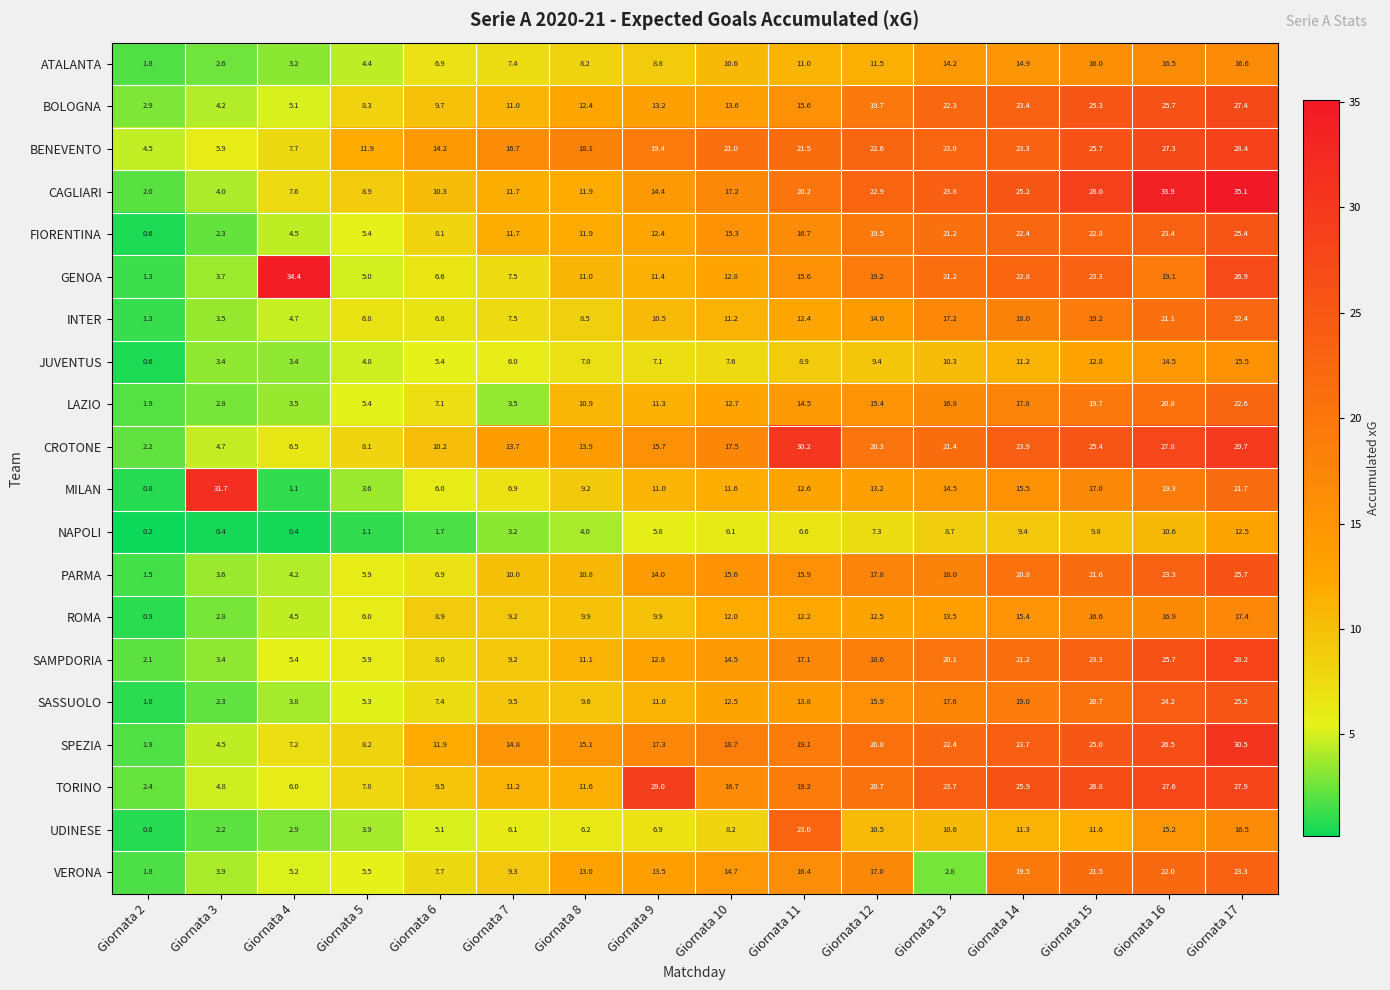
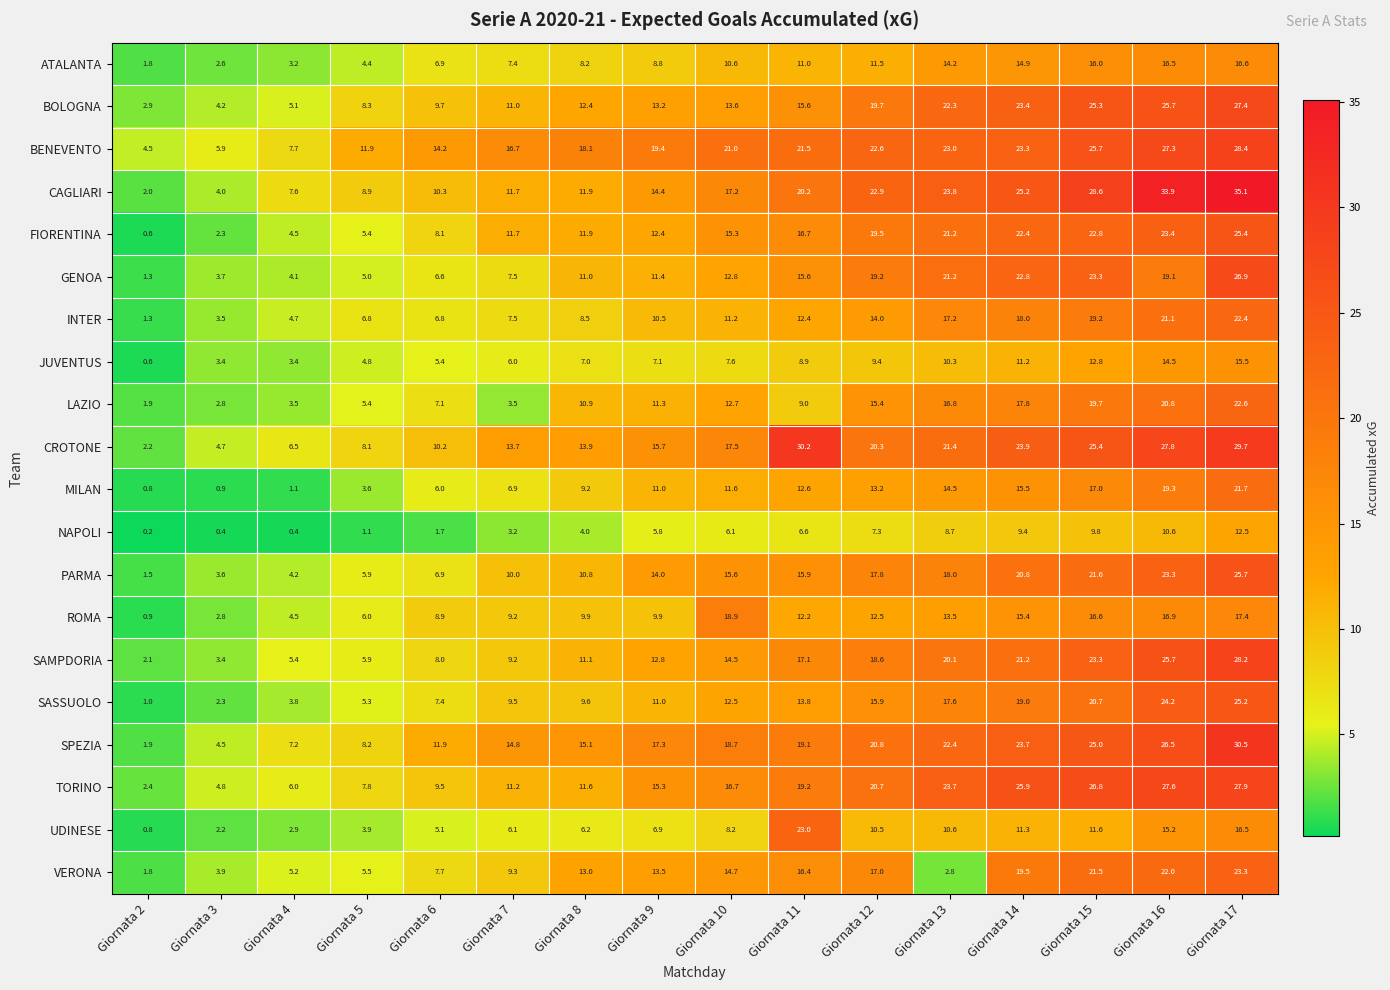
GENOA, Giornata 4: 34.4 -> 4.1
LAZIO, Giornata 11: 14.5 -> 9.0
MILAN, Giornata 3: 31.7 -> 0.9
ROMA, Giornata 10: 12.0 -> 18.9
TORINO, Giornata 9: 29.0 -> 15.3
